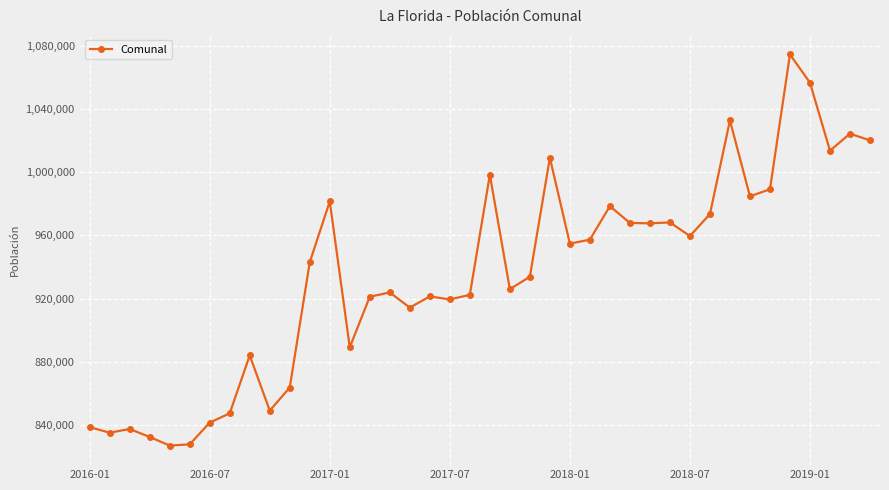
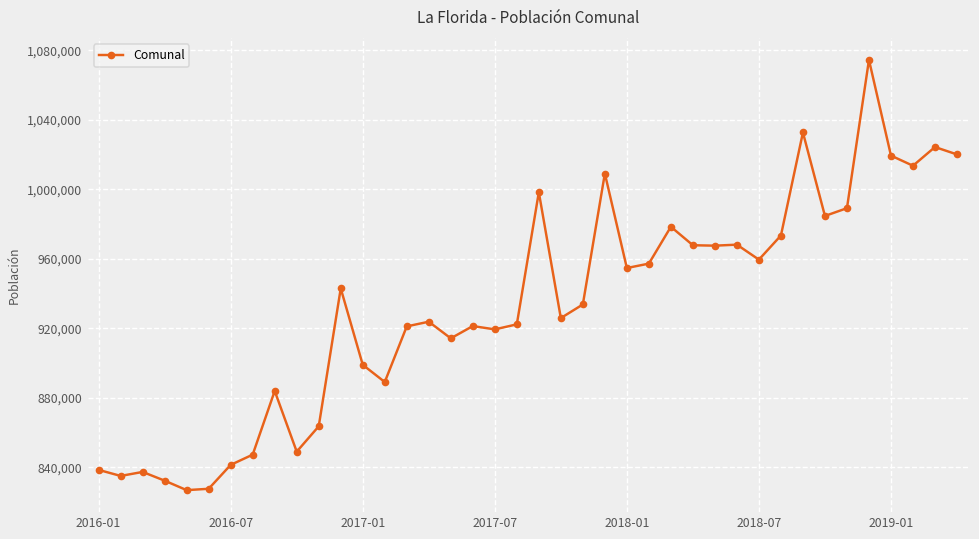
2017-01: 981,000 -> 899,000
2019-01: 1,057,000 -> 1,019,000
